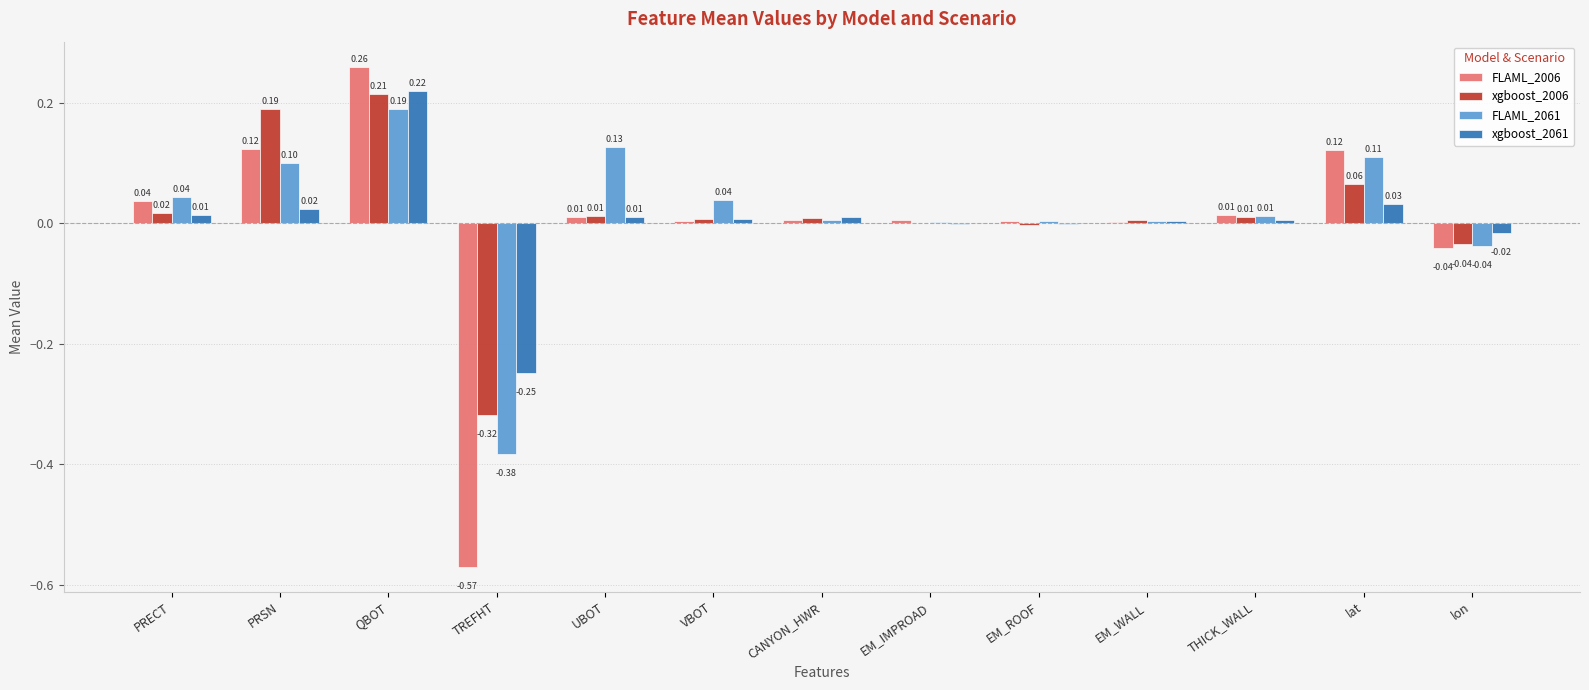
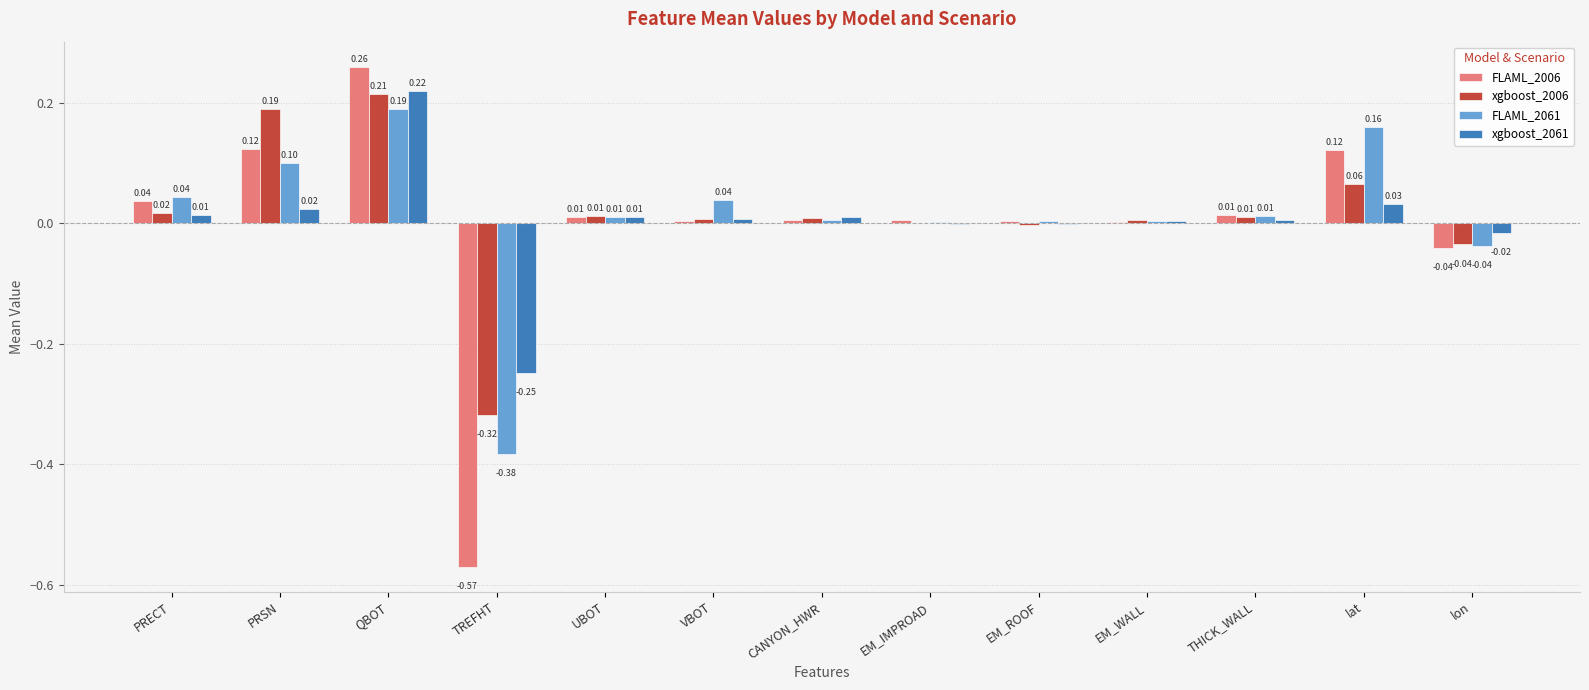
FLAML_2061, UBOT: 0.13 -> 0.01
FLAML_2061, lat: 0.11 -> 0.16
